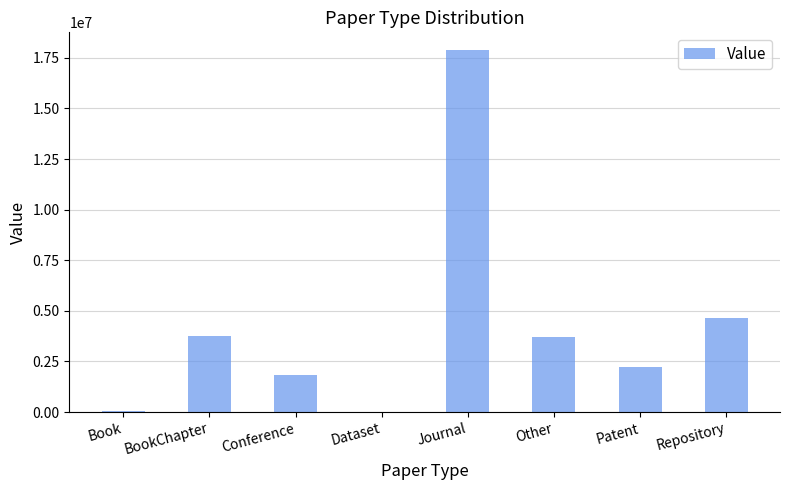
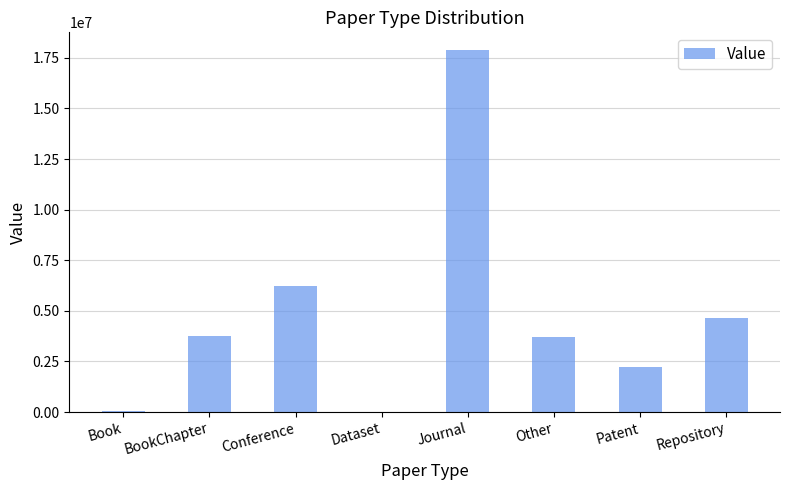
Conference: 1800000 -> 6200000
